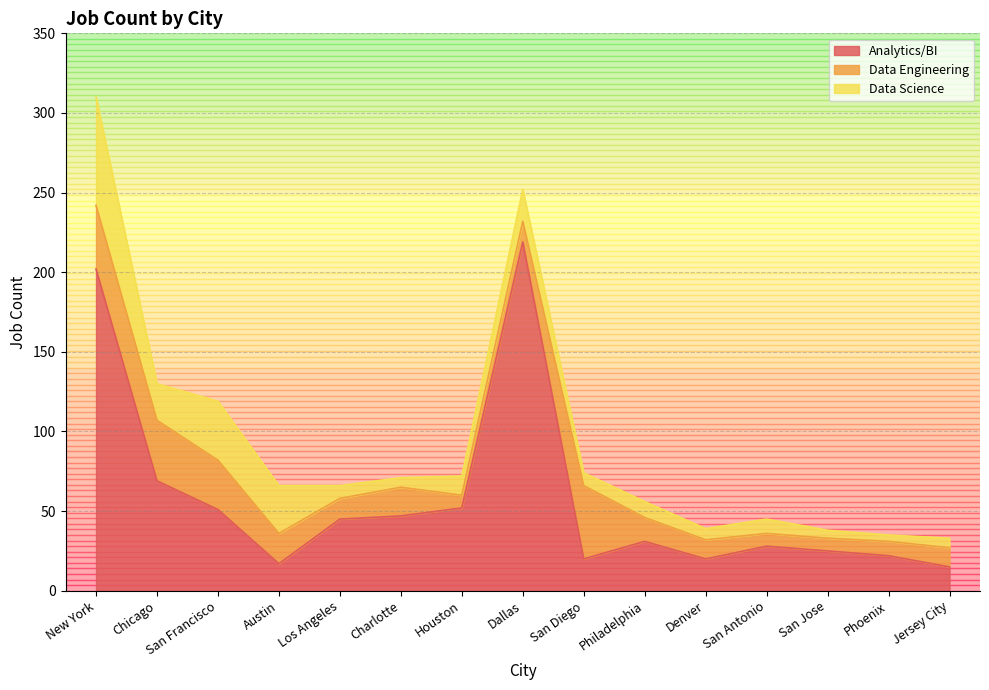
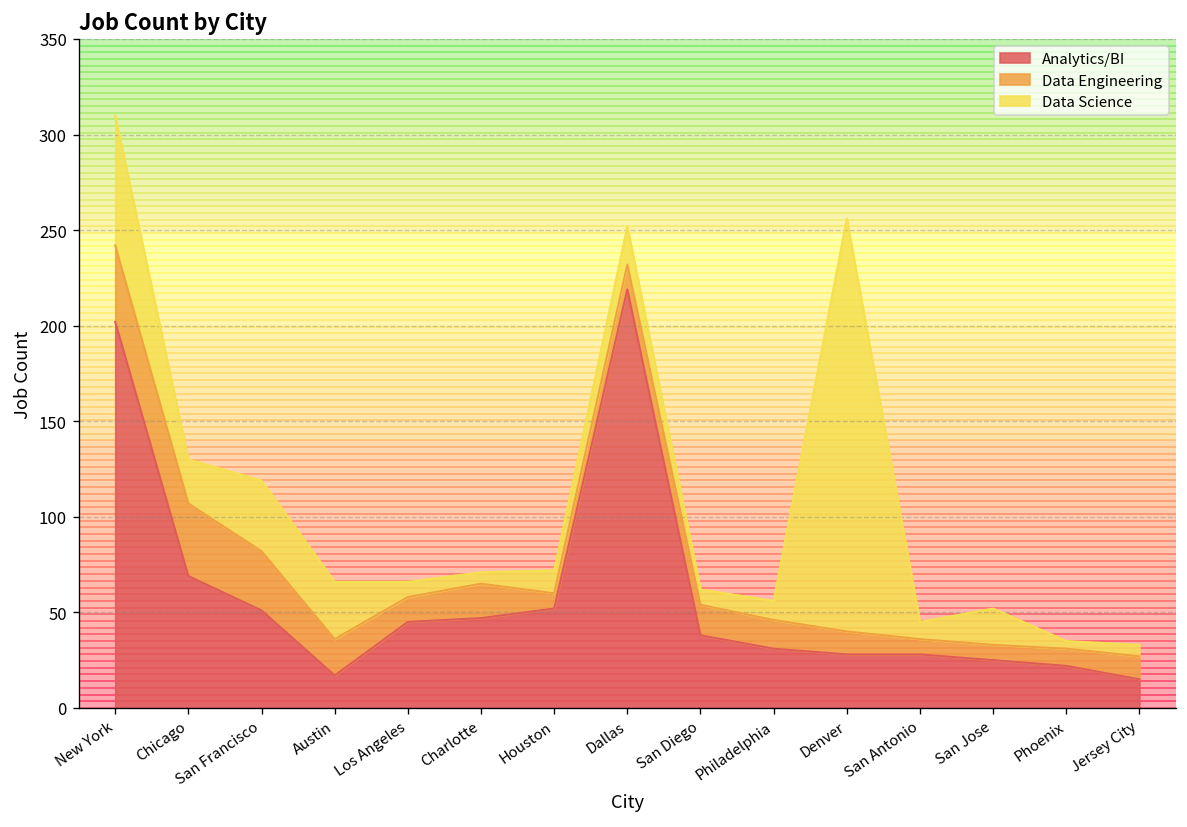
Analytics/BI, San Diego: 20 -> 38
Data Engineering, San Diego: 46 -> 16
Analytics/BI, Denver: 20 -> 28
Data Science, Denver: 7 -> 216
Data Science, San Jose: 5 -> 19
